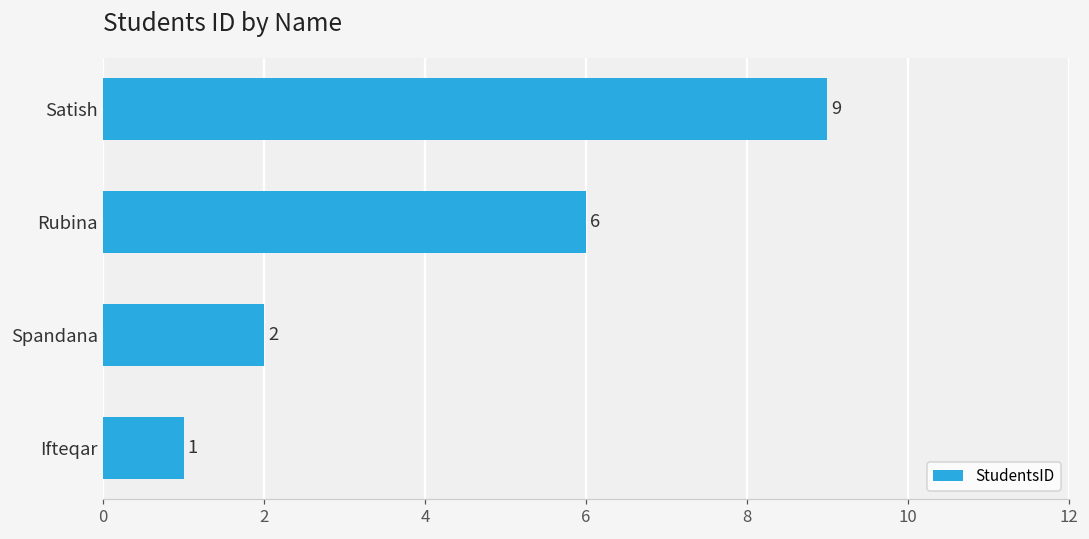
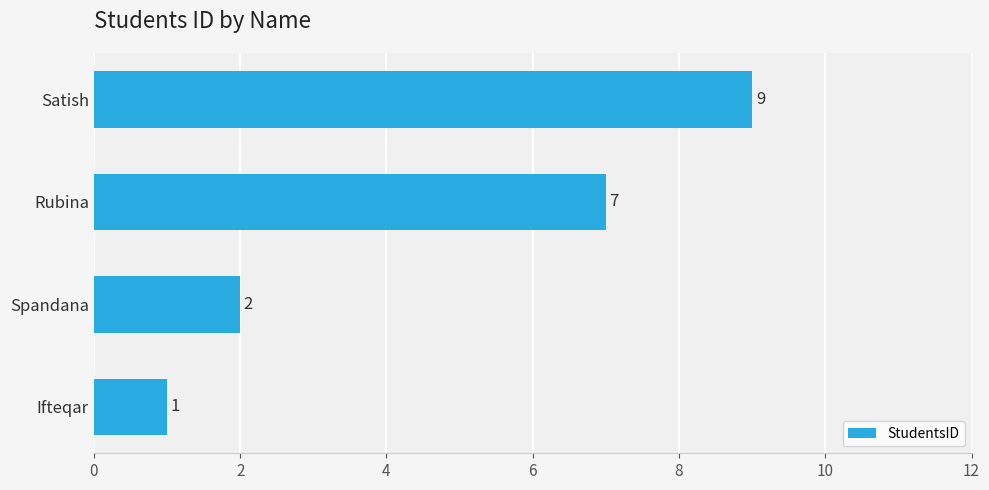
Rubina: 6 -> 7
